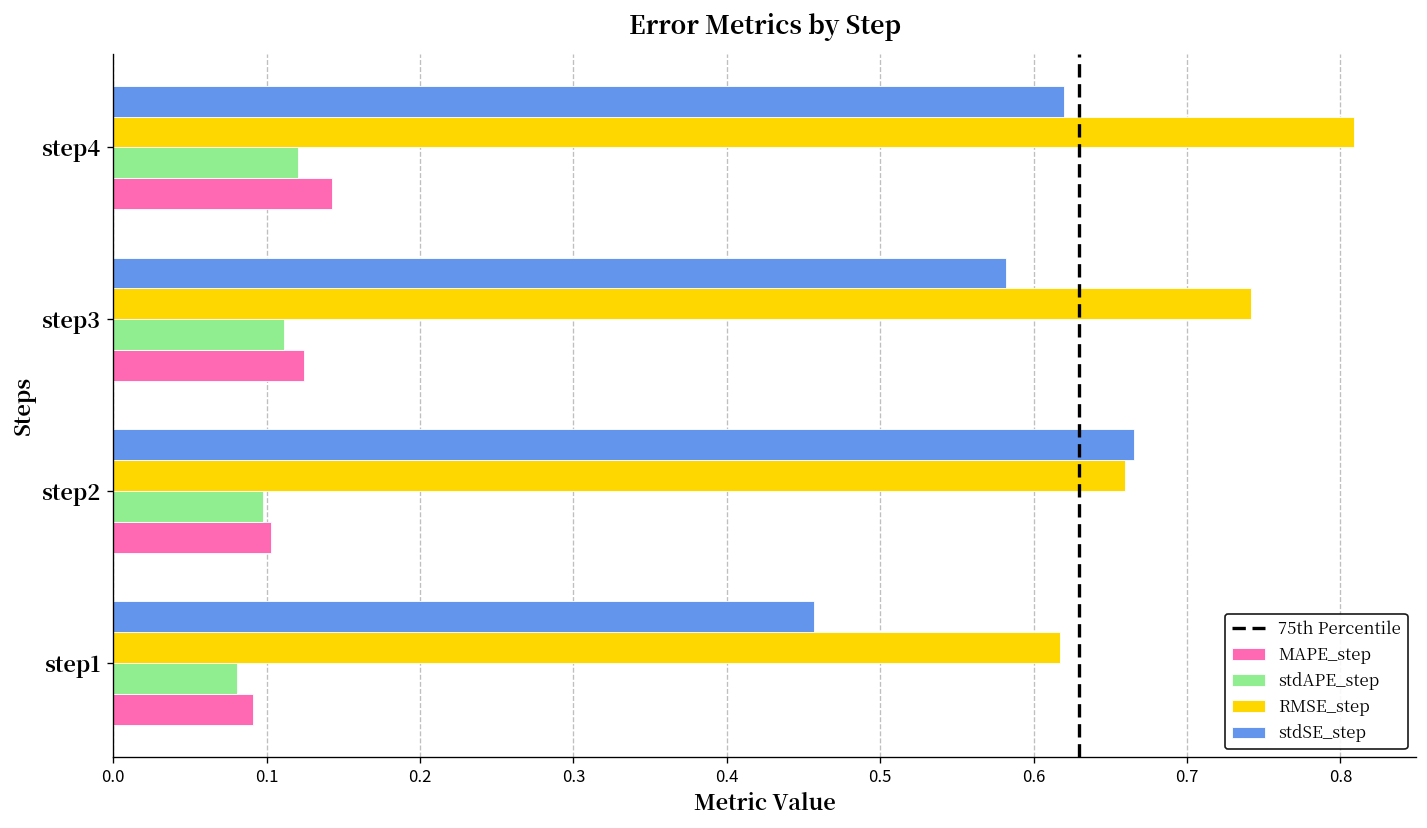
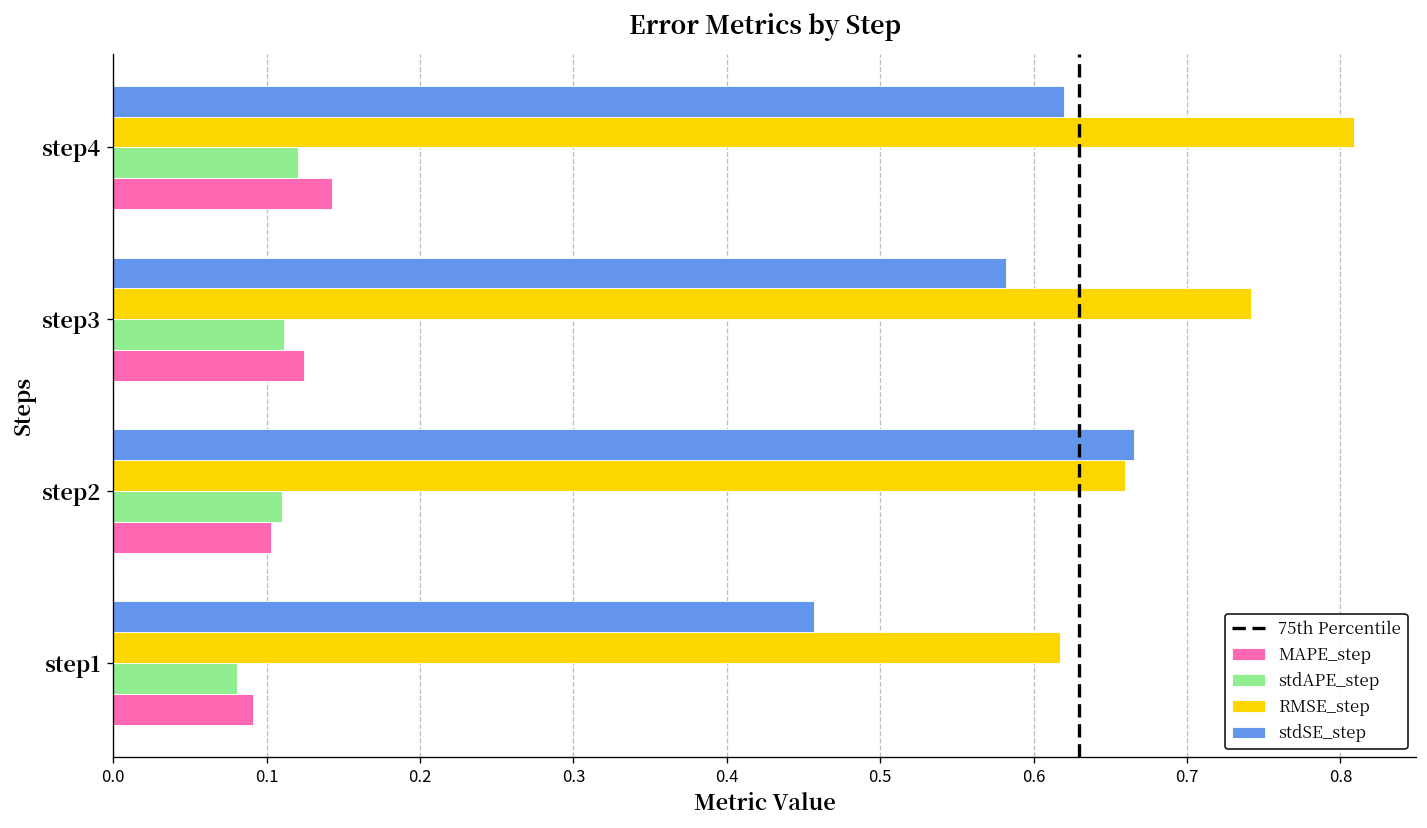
stdAPE_step, step2: 0.098 -> 0.110
